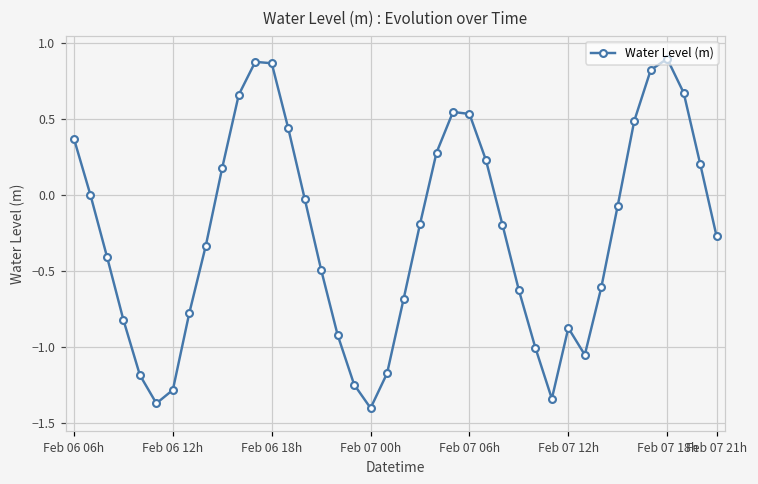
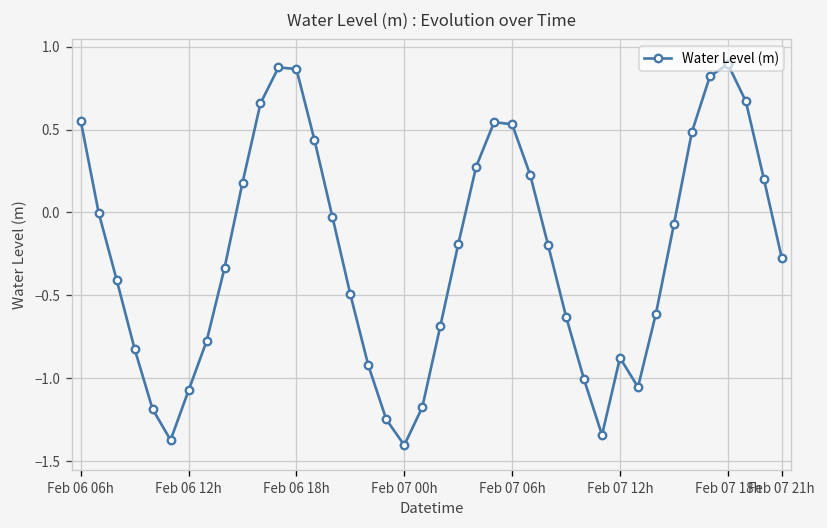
Feb 06 06h: 0.37 -> 0.55
Feb 06 12h: -1.28 -> -1.07
